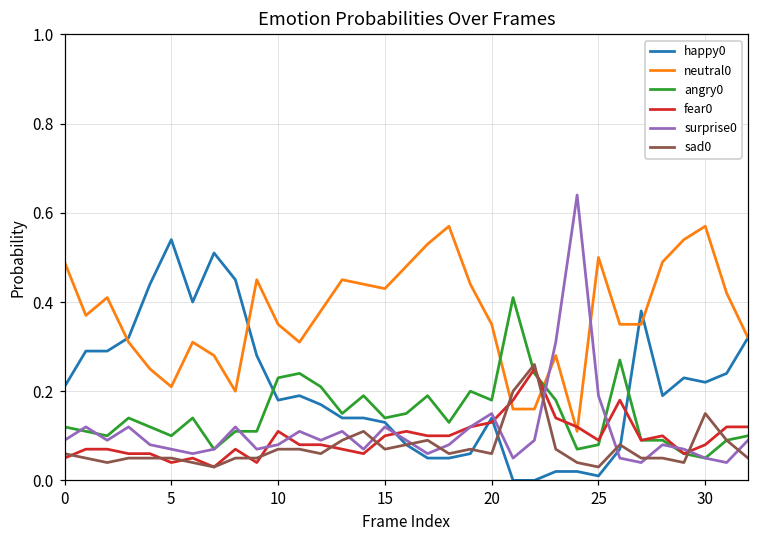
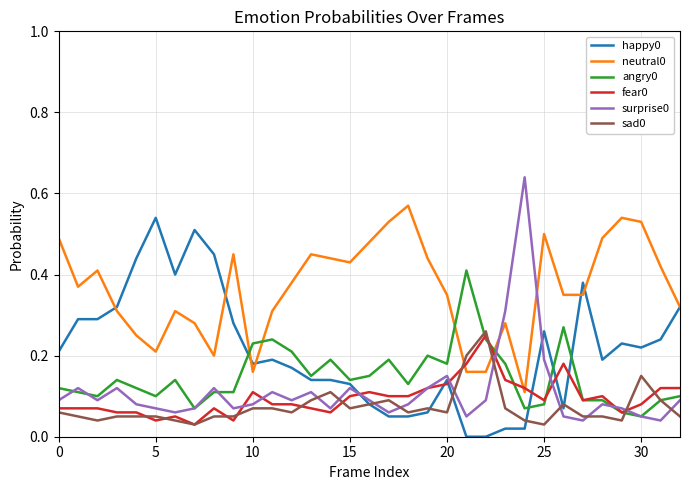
fear0, 0: 0.05 -> 0.07
neutral0, 10: 0.35 -> 0.16
happy0, 25: 0.01 -> 0.26
neutral0, 30: 0.57 -> 0.53
